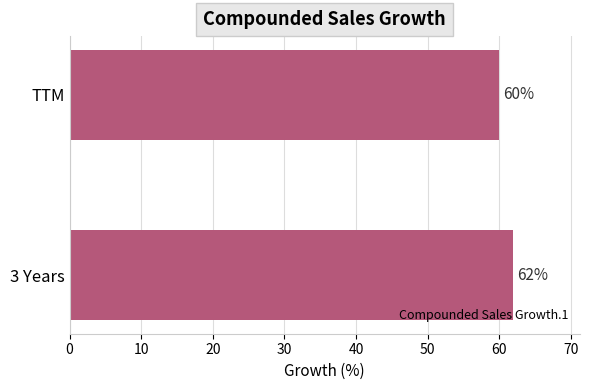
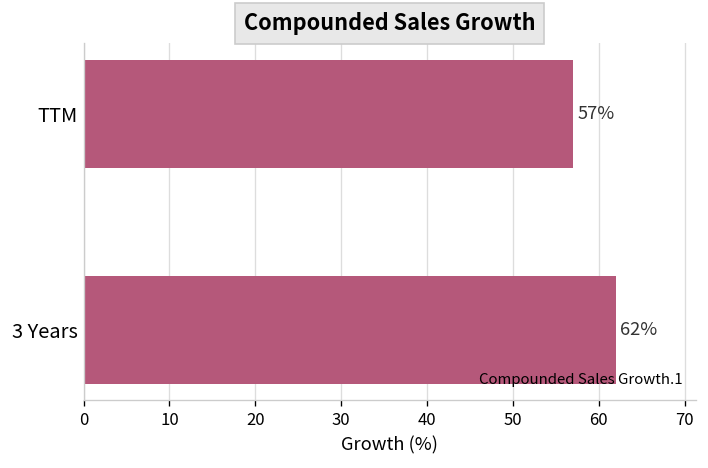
TTM: 60% -> 57%
